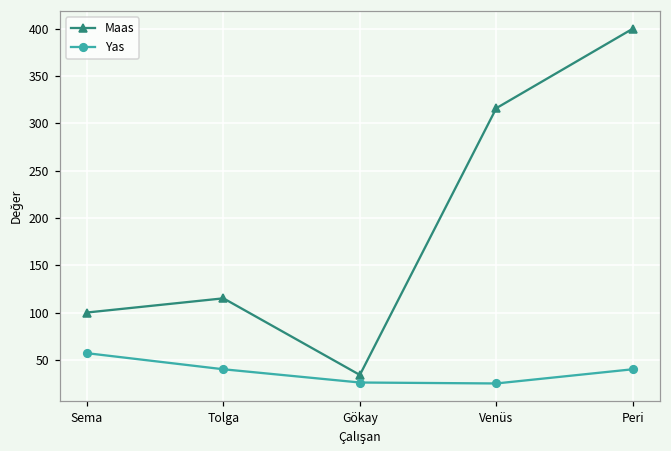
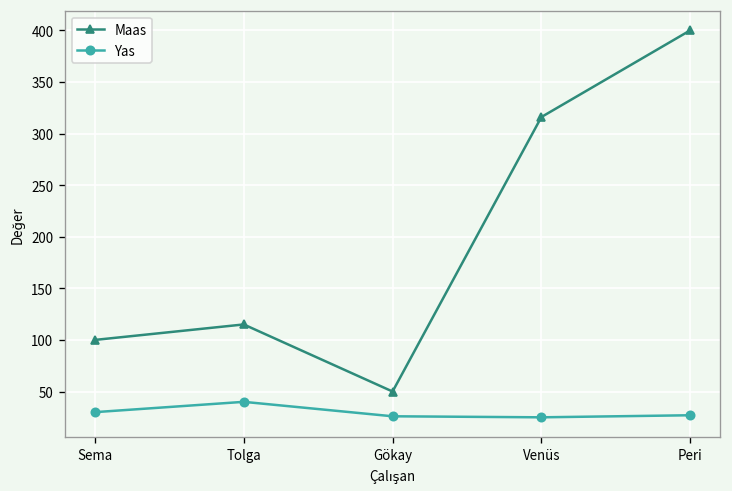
Yas, Sema: 60 -> 30
Maas, Gökay: 30 -> 50
Yas, Peri: 40 -> 30
